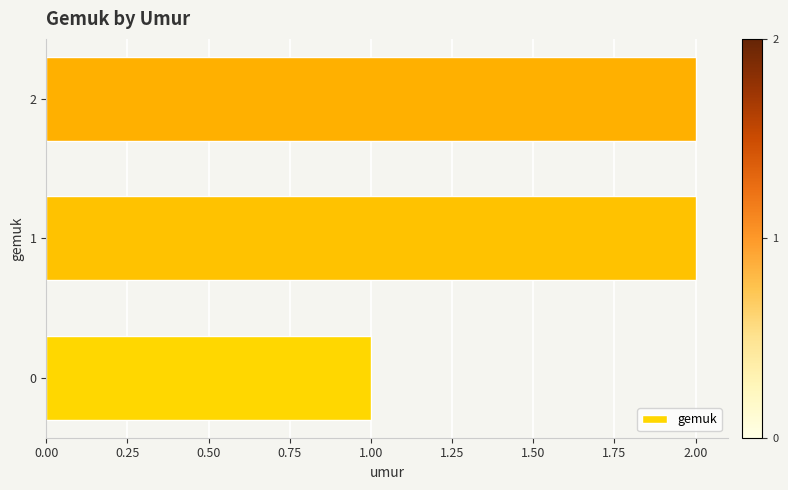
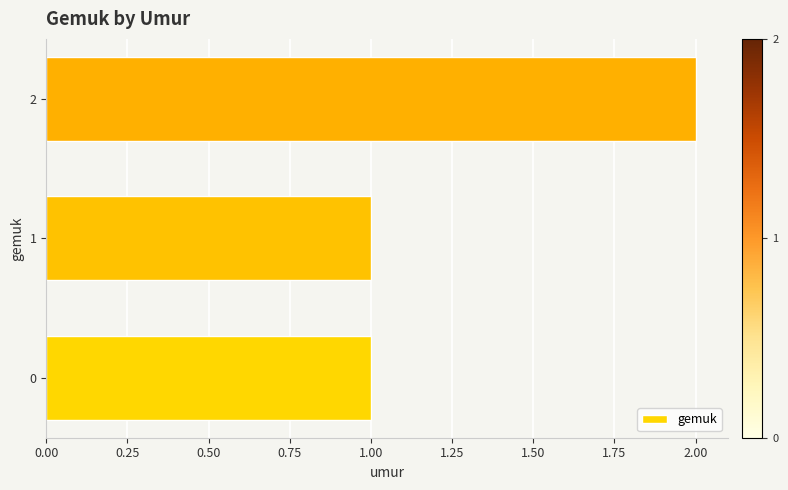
1: 2 -> 1
